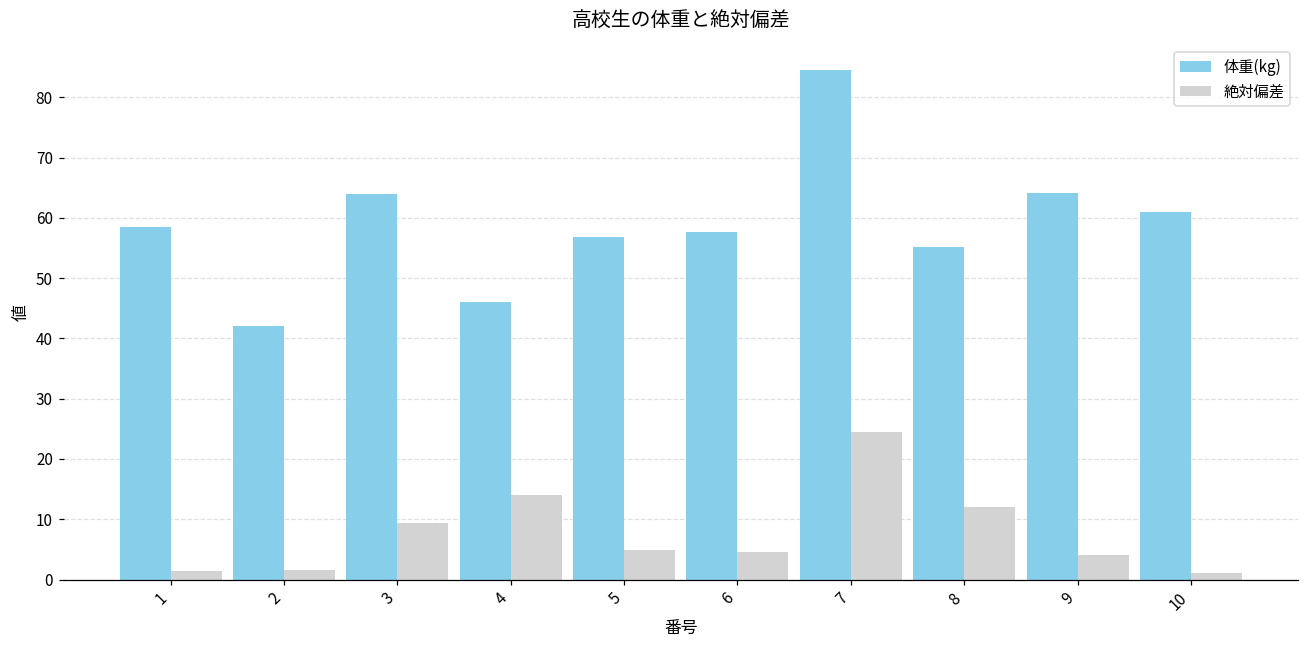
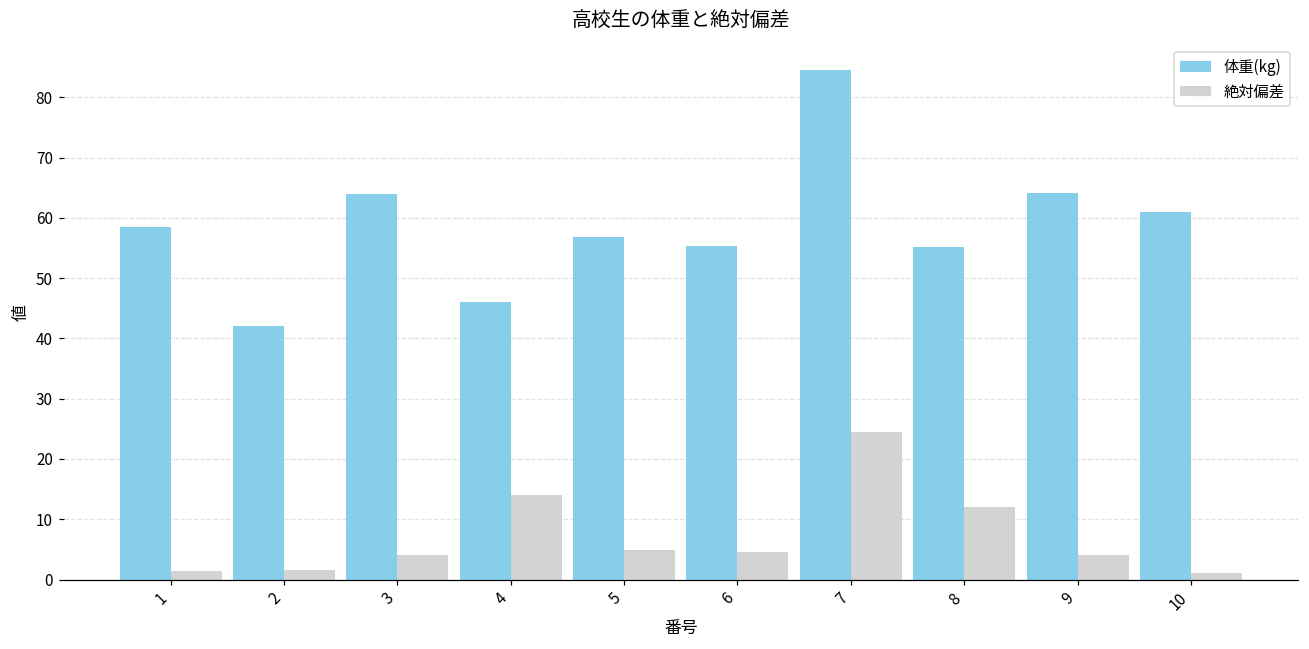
絶対偏差, 3: 9 -> 4
体重(kg), 6: 58 -> 55
